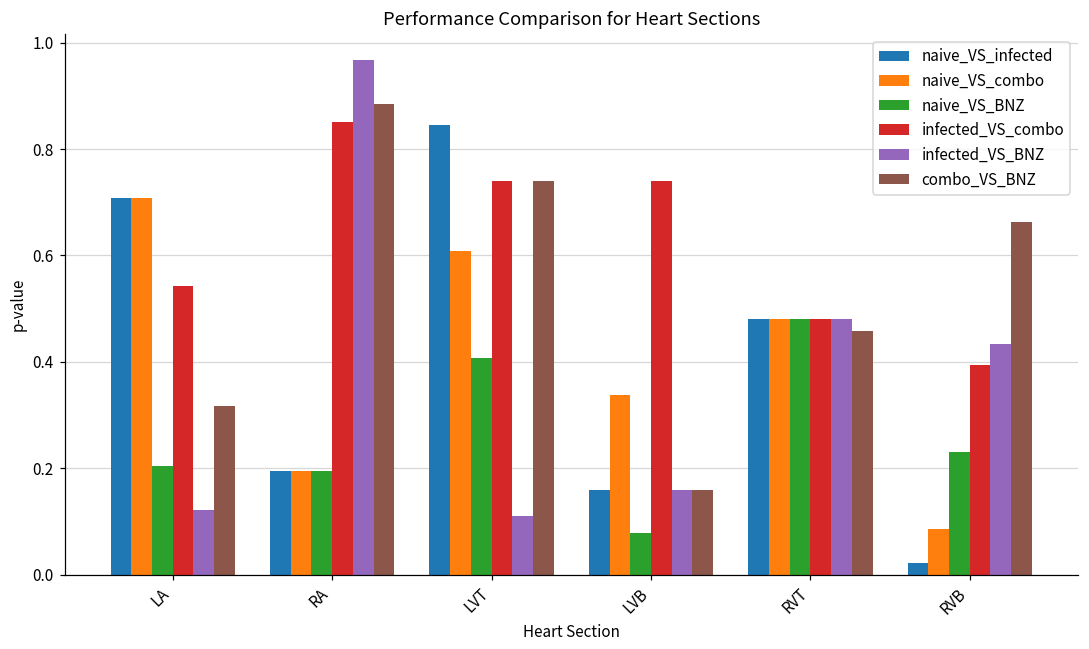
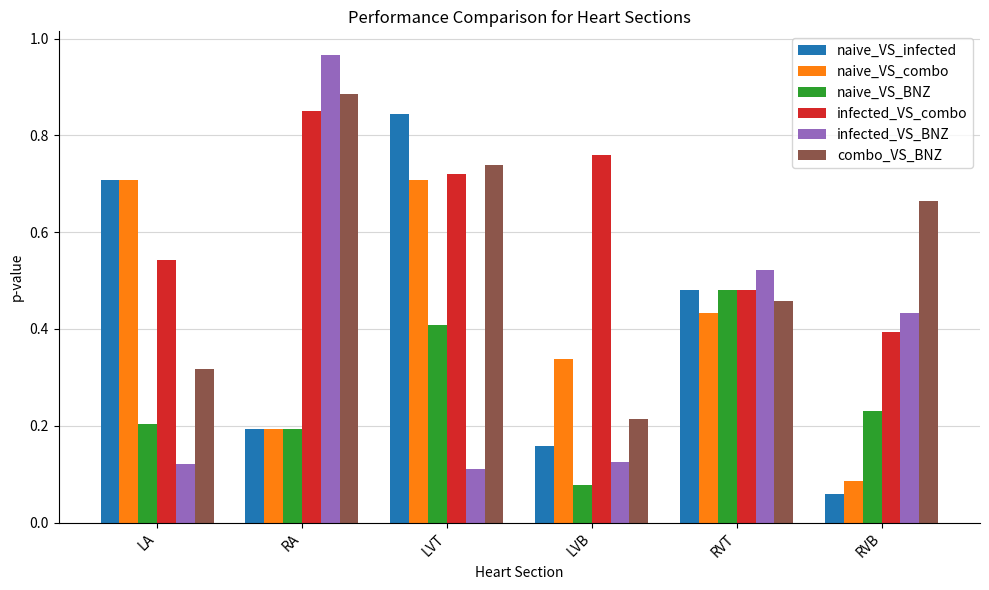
naive_VS_combo, LVT: 0.61 -> 0.71
infected_VS_combo, LVT: 0.74 -> 0.72
infected_VS_combo, LVB: 0.74 -> 0.76
infected_VS_BNZ, LVB: 0.16 -> 0.13
combo_VS_BNZ, LVB: 0.16 -> 0.21
naive_VS_combo, RVT: 0.48 -> 0.43
infected_VS_BNZ, RVT: 0.48 -> 0.52
naive_VS_infected, RVB: 0.02 -> 0.06
